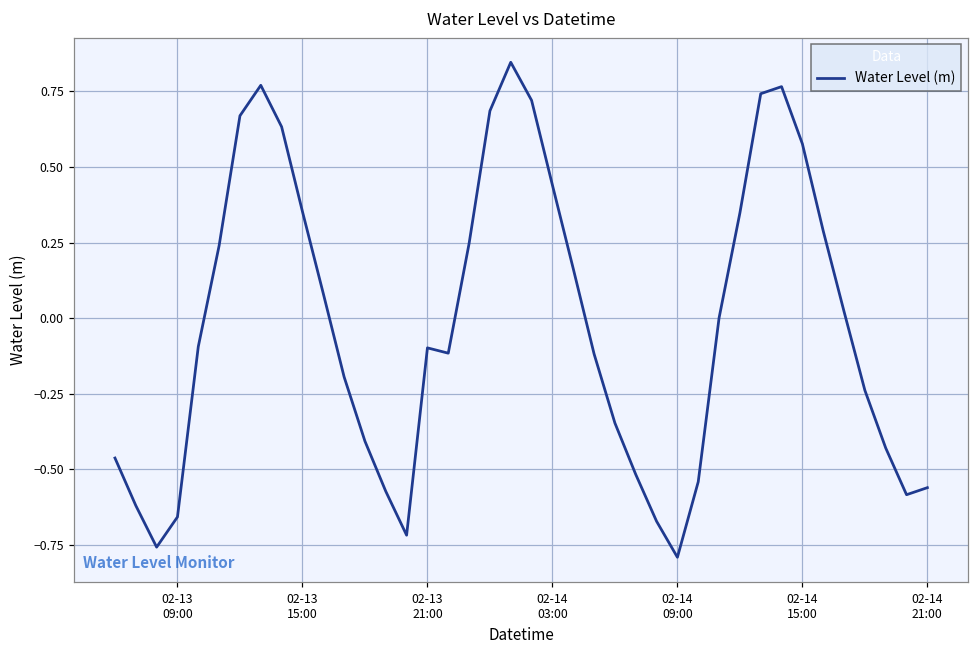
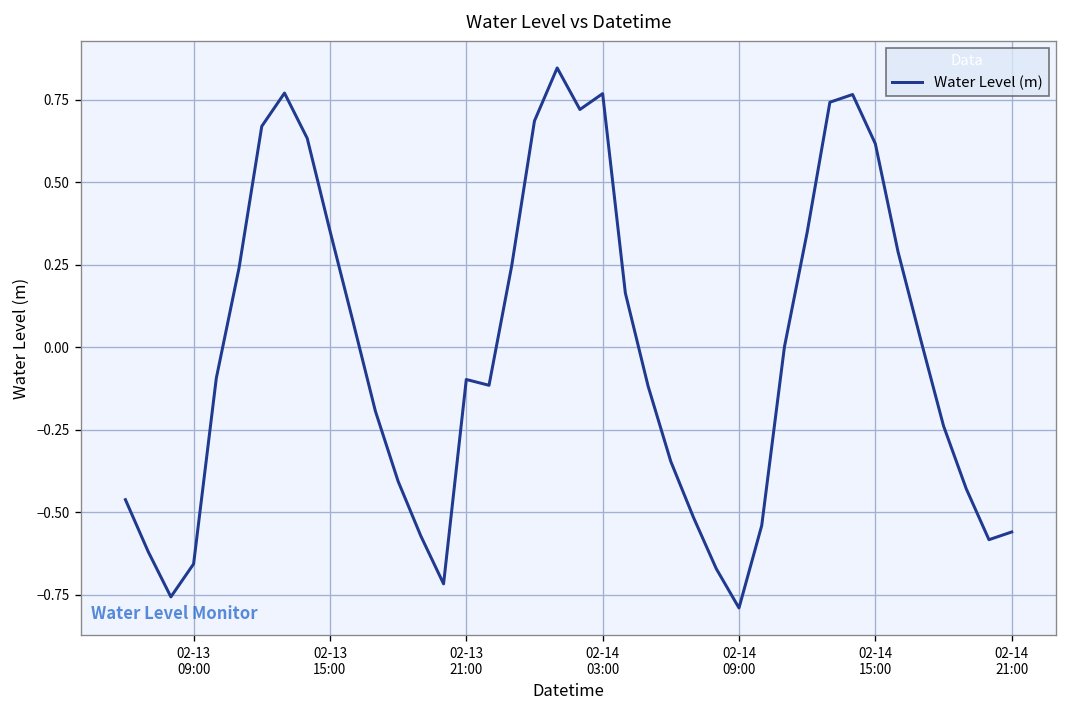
02-14 03:00: 0.44 -> 0.77
02-14 15:00: 0.58 -> 0.62
